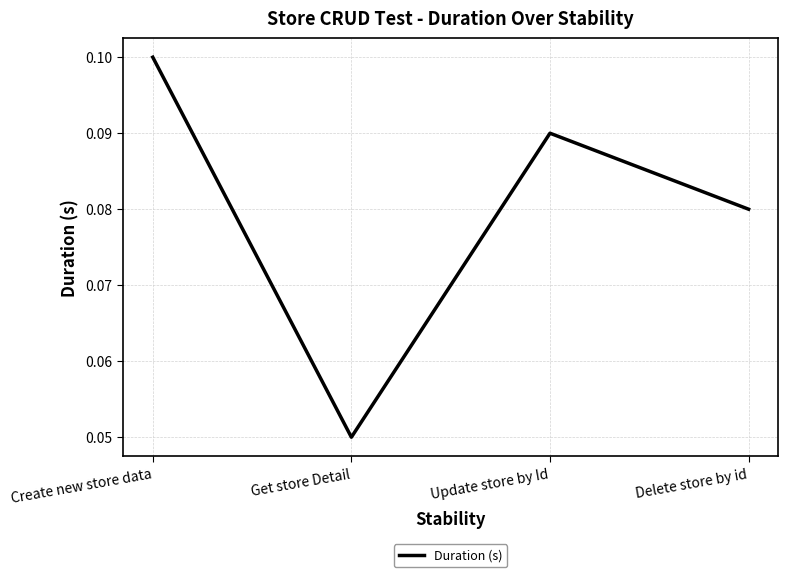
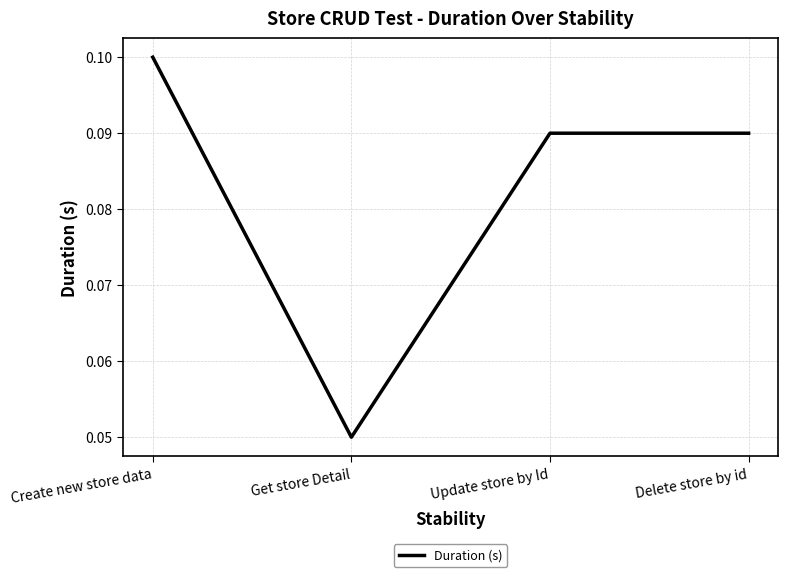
Delete store by id: 0.08 -> 0.09
